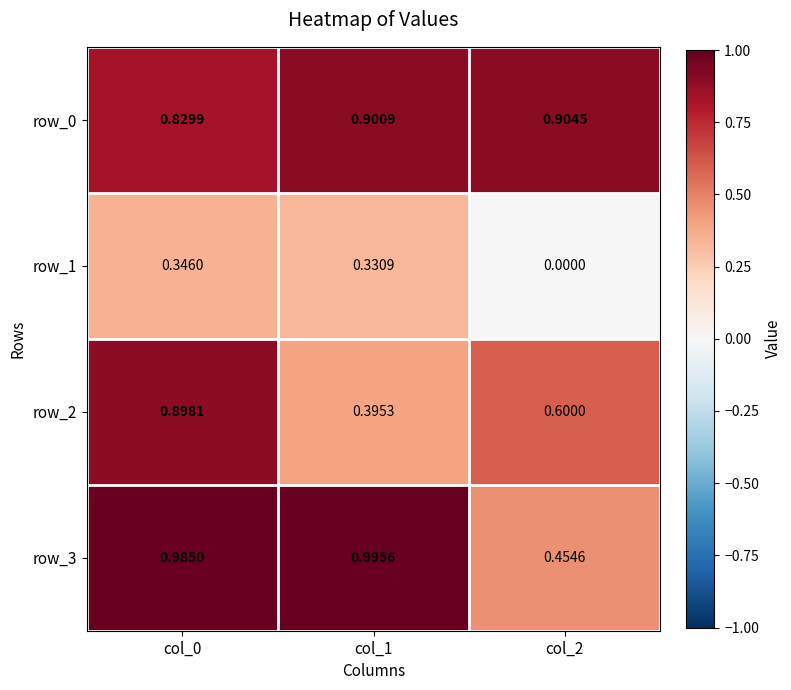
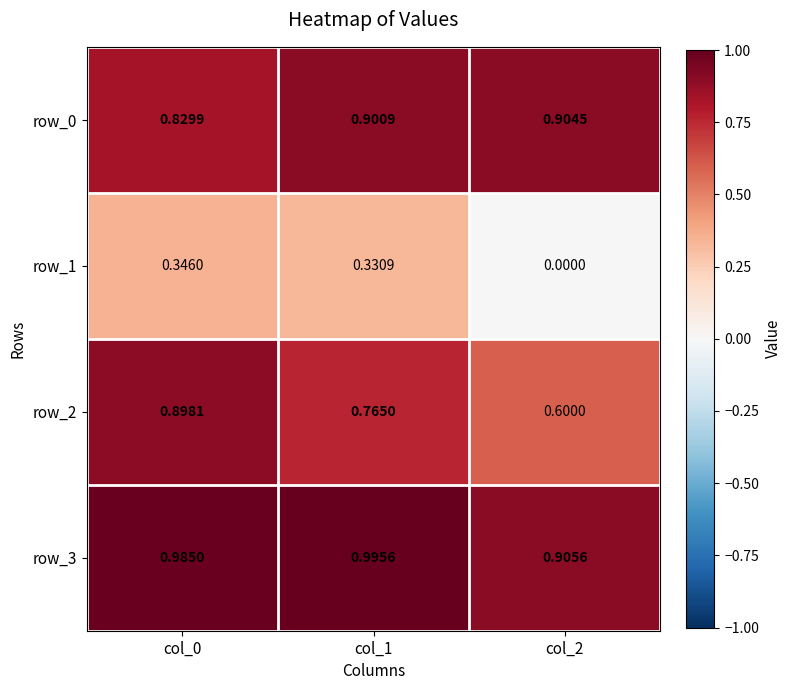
row_2, col_1: 0.3953 -> 0.7650
row_3, col_2: 0.4546 -> 0.9056
